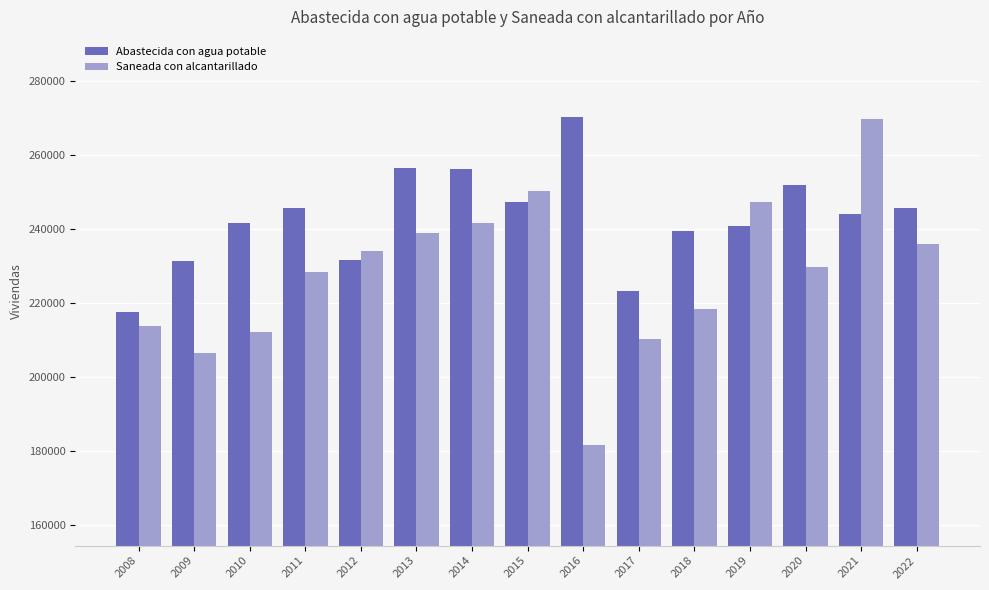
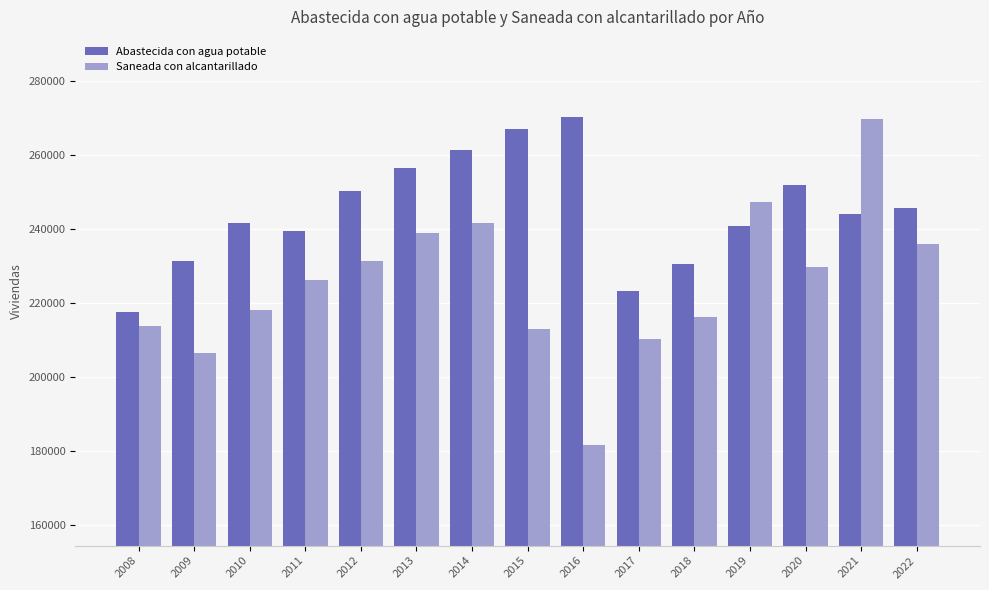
Saneada con alcantarillado, 2010: 212000 -> 218000
Abastecida con agua potable, 2011: 246000 -> 239000
Saneada con alcantarillado, 2011: 228000 -> 226000
Abastecida con agua potable, 2012: 232000 -> 250000
Saneada con alcantarillado, 2012: 234000 -> 231000
Abastecida con agua potable, 2014: 256000 -> 261000
Abastecida con agua potable, 2015: 247000 -> 267000
Saneada con alcantarillado, 2015: 250000 -> 213000
Abastecida con agua potable, 2018: 239000 -> 231000
Saneada con alcantarillado, 2018: 218000 -> 216000
